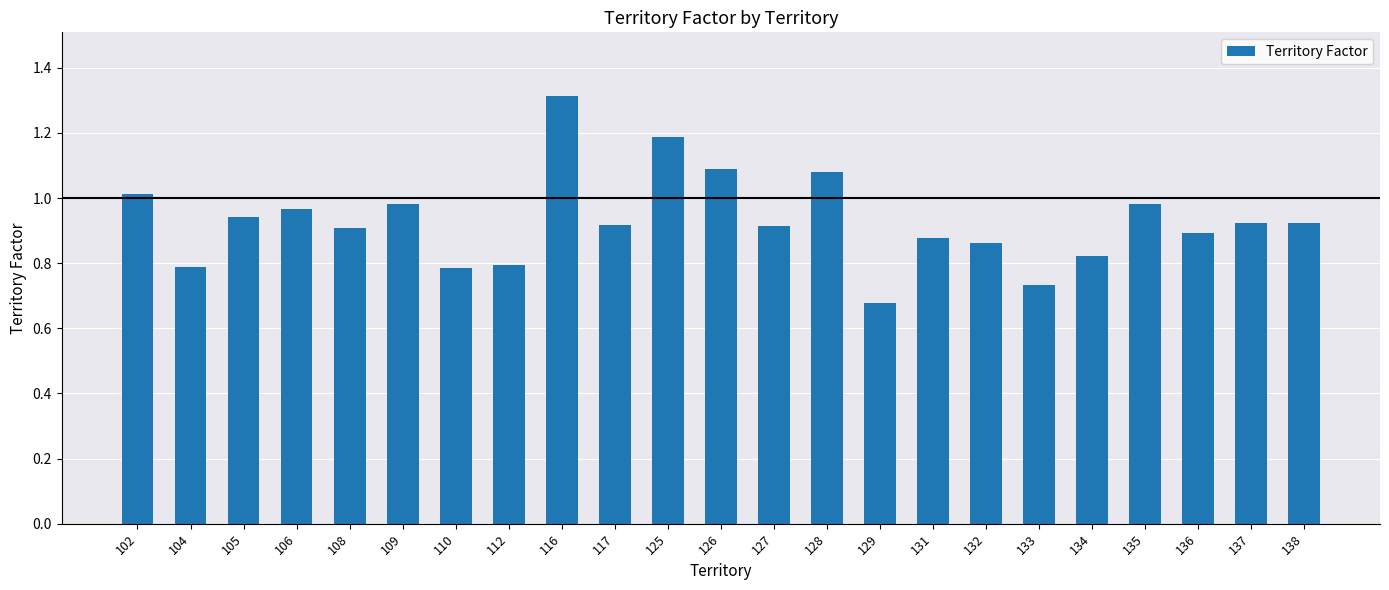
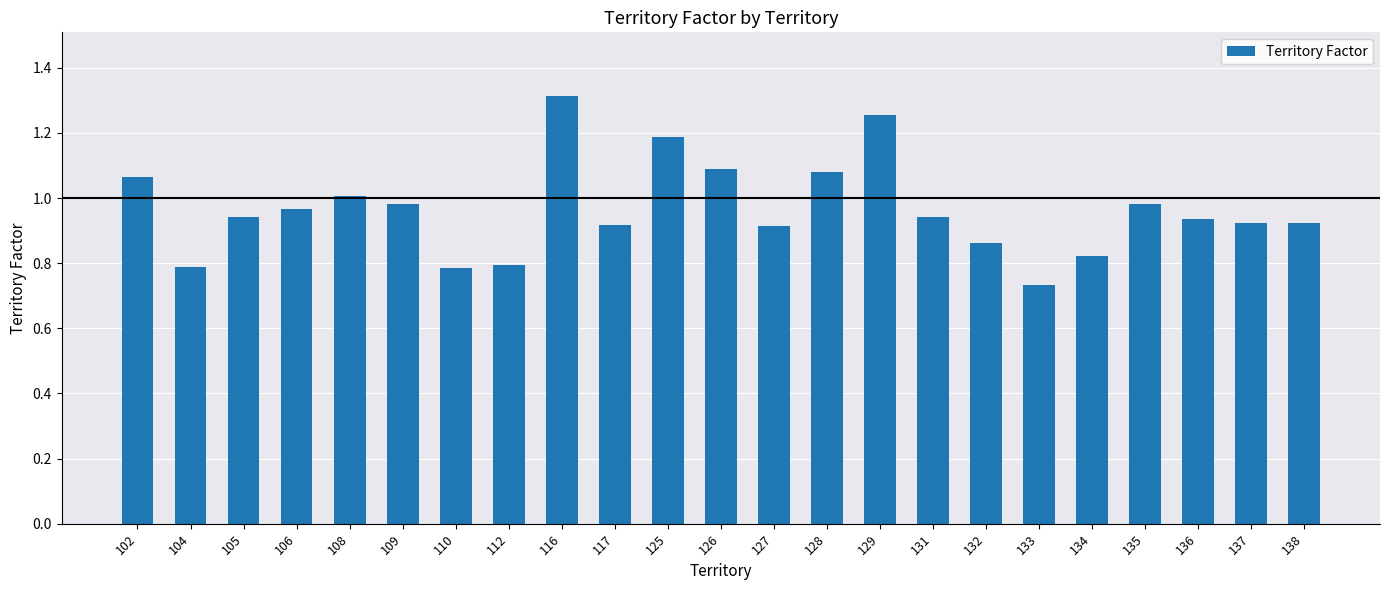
102: 1.01 -> 1.06
108: 0.91 -> 1.01
129: 0.68 -> 1.26
131: 0.88 -> 0.94
136: 0.89 -> 0.94
